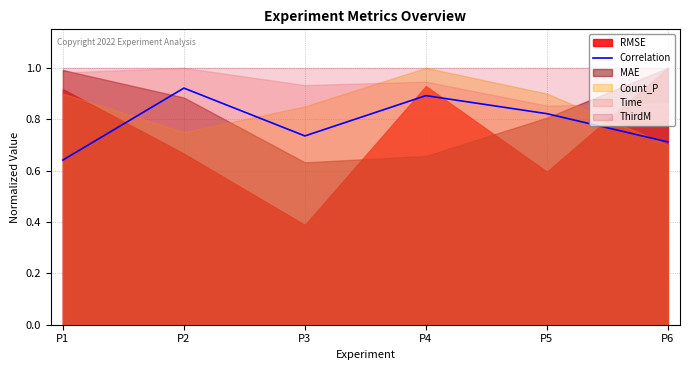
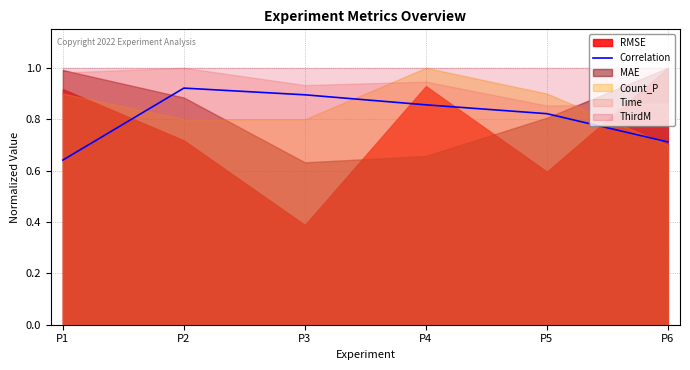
RMSE, P2: 0.67 -> 0.72
Count_P, P2: 0.75 -> 0.80
Correlation, P3: 0.74 -> 0.90
Count_P, P3: 0.85 -> 0.80
Correlation, P4: 0.89 -> 0.86
